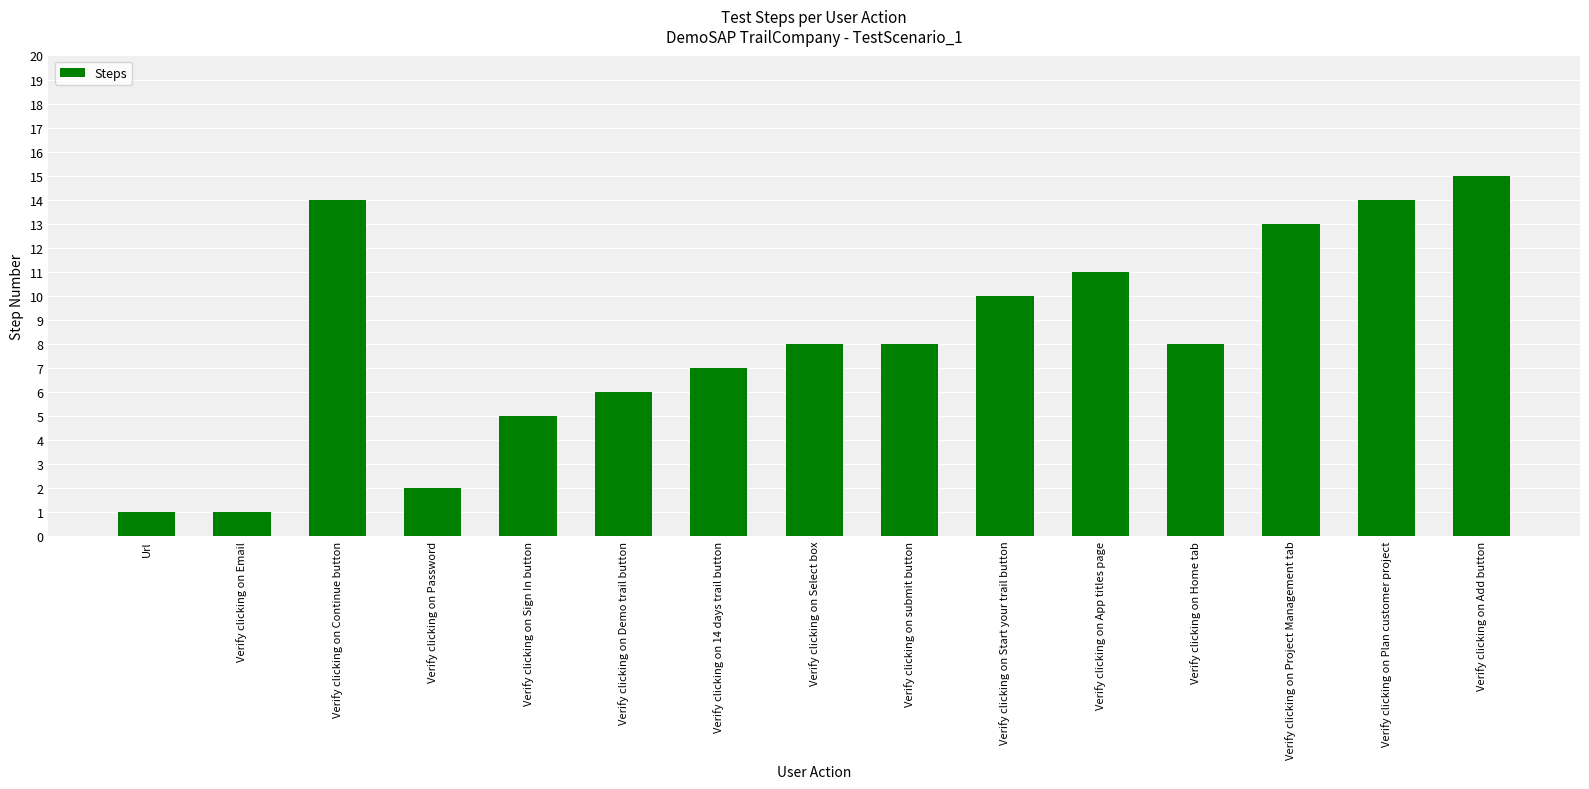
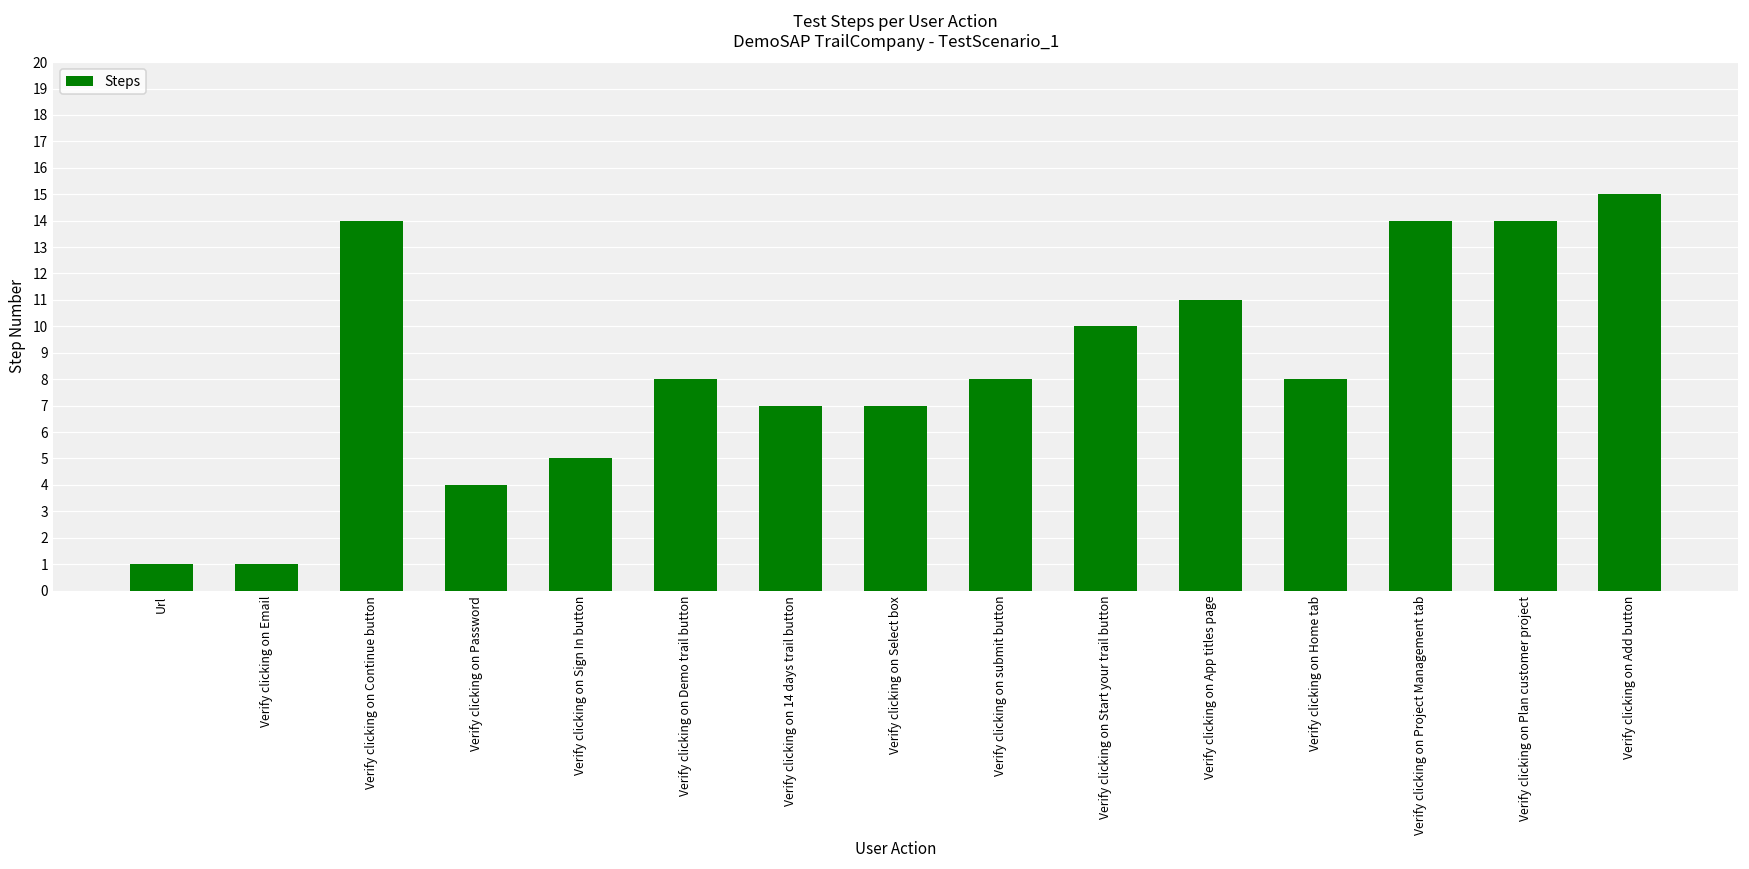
Verify clicking on Password: 2 -> 4
Verify clicking on Demo trail button: 6 -> 8
Verify clicking on Select box: 8 -> 7
Verify clicking on Project Management tab: 13 -> 14
